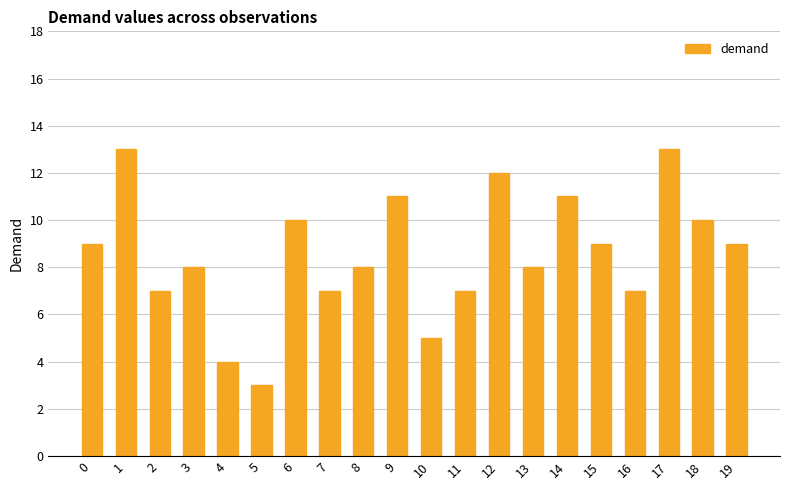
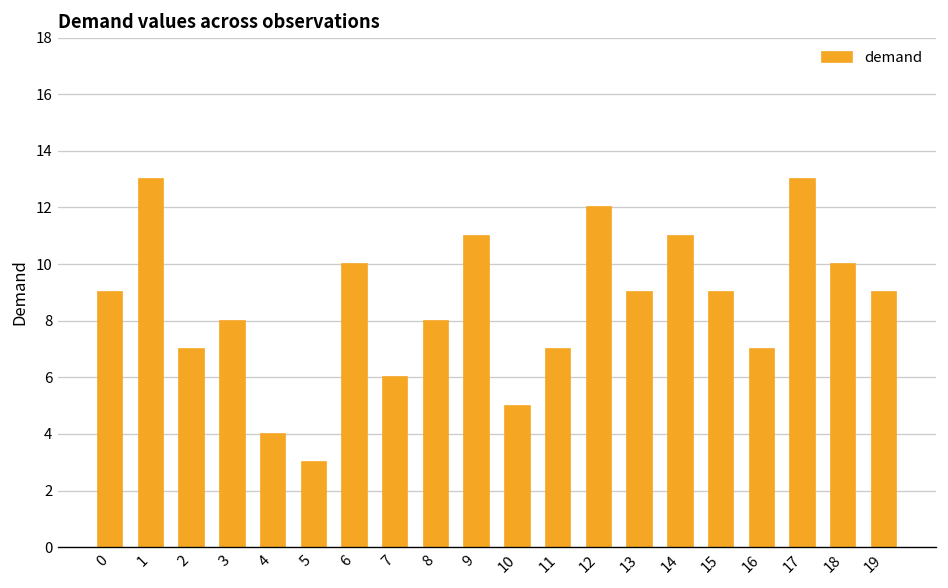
7: 7 -> 6
13: 8 -> 9
